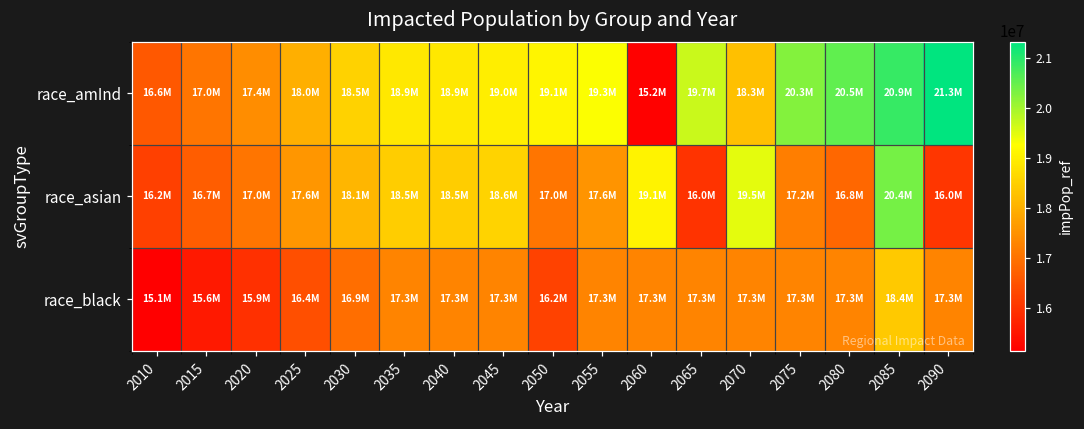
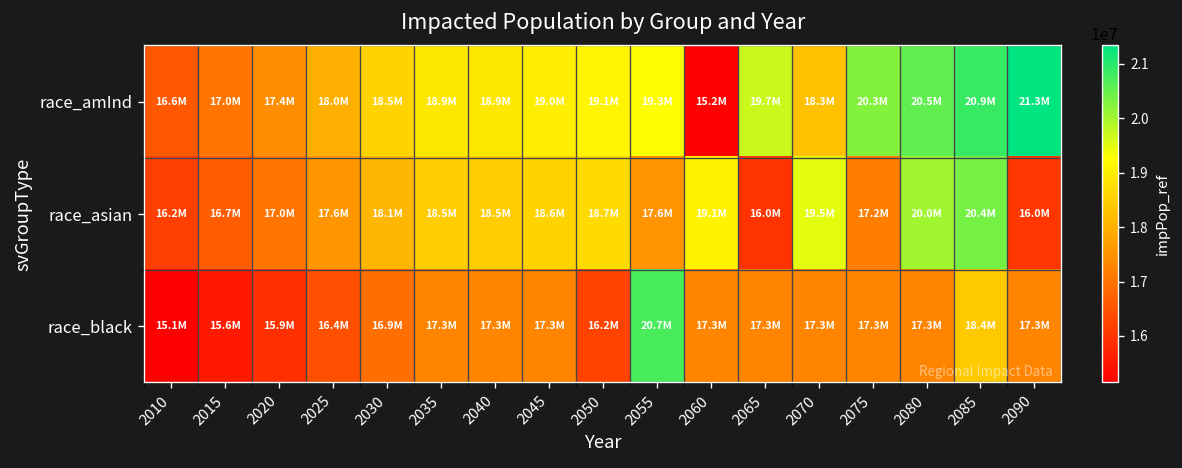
race_asian, 2050: 17.0M -> 18.7M
race_asian, 2080: 16.8M -> 20.0M
race_black, 2055: 17.3M -> 20.7M
